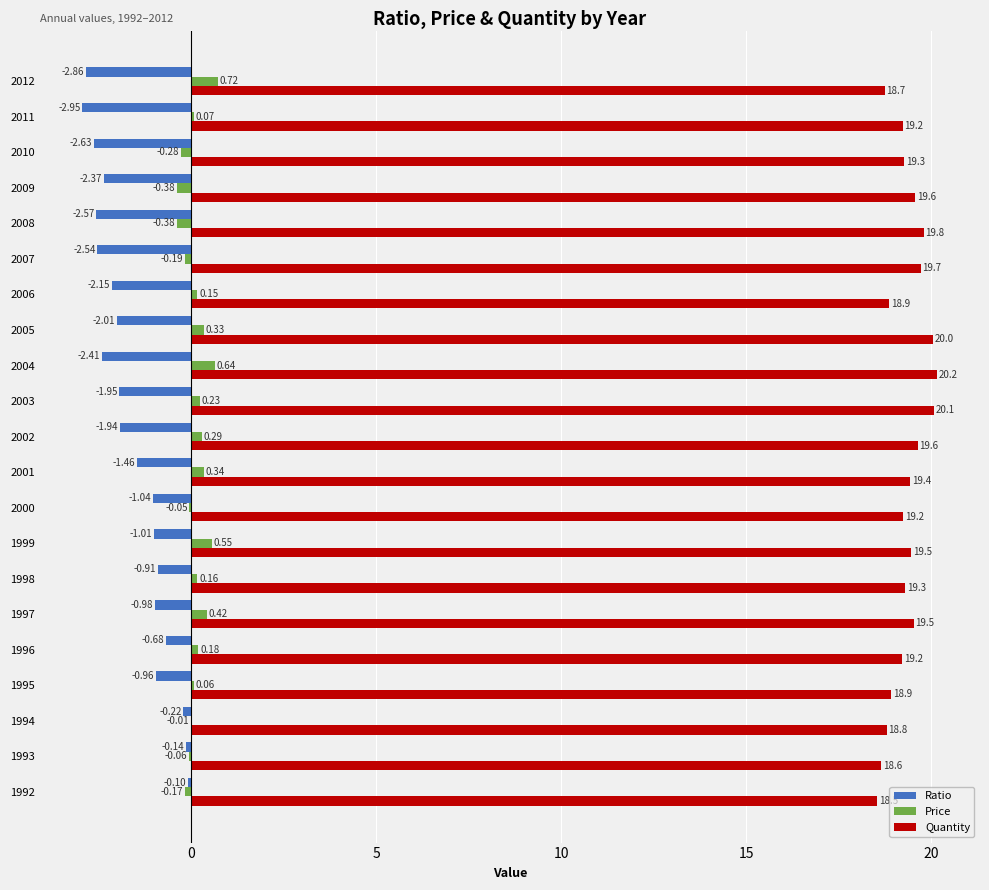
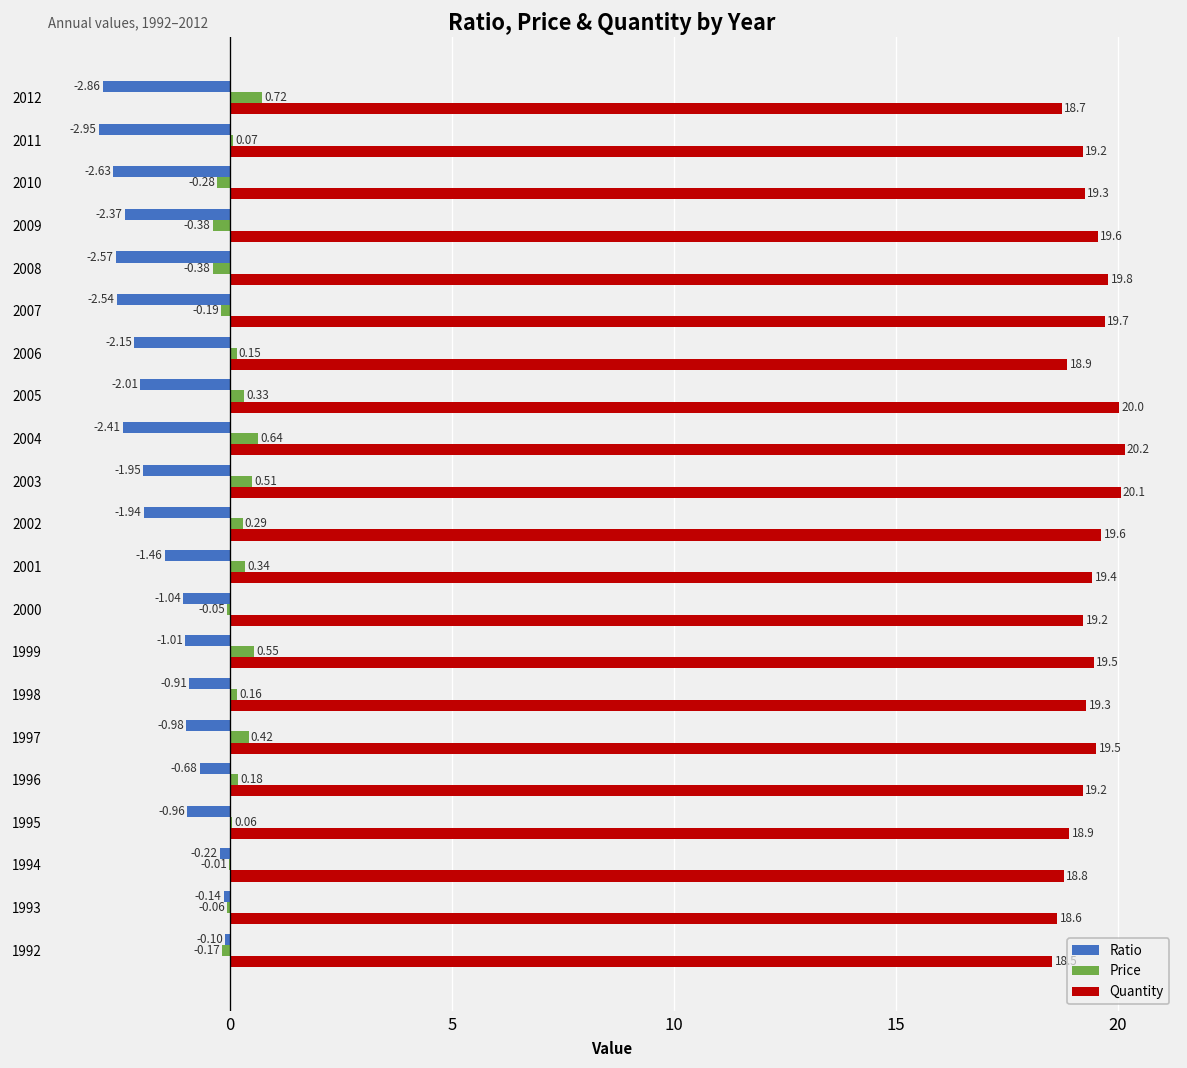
Price, 2003: 0.23 -> 0.51
